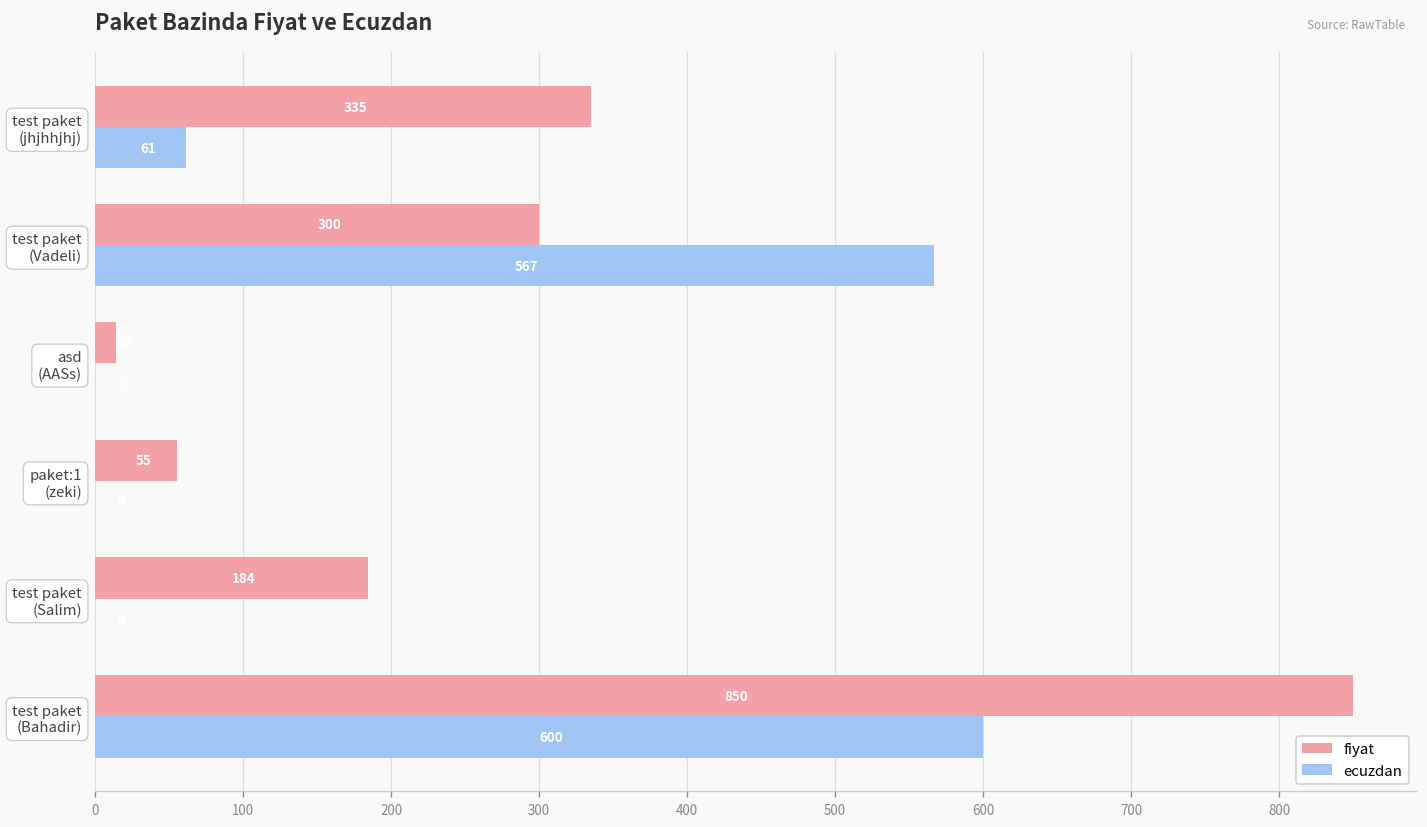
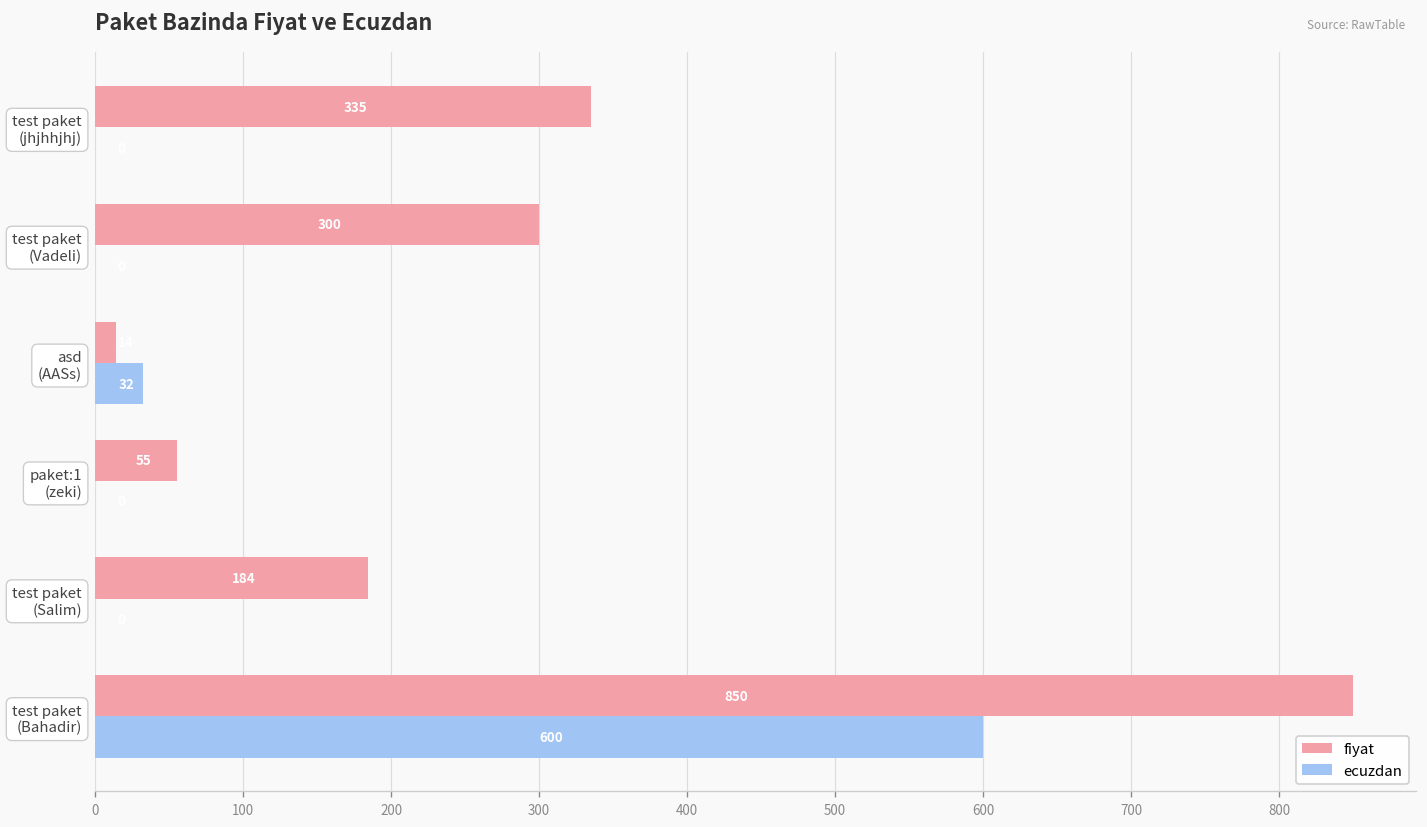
ecuzdan, test paket (jhjhhjhj): 61 -> 0
ecuzdan, test paket (Vadeli): 567 -> 0
ecuzdan, asd (AASs): 0 -> 32
